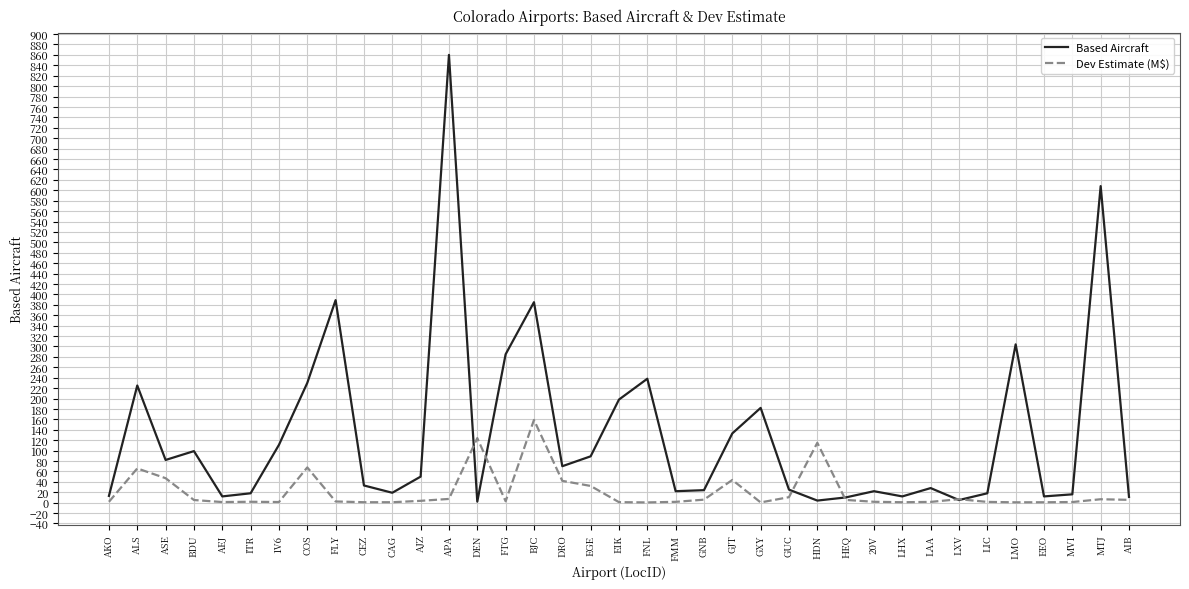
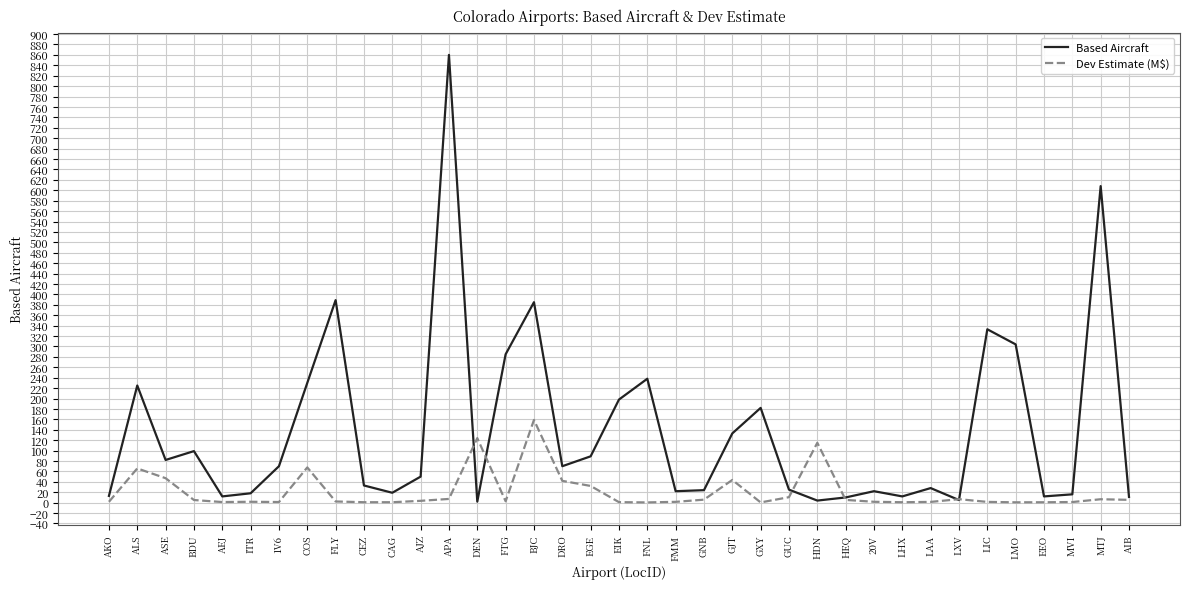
Based Aircraft, 1V6: 110 -> 70
Based Aircraft, LIC: 20 -> 330
